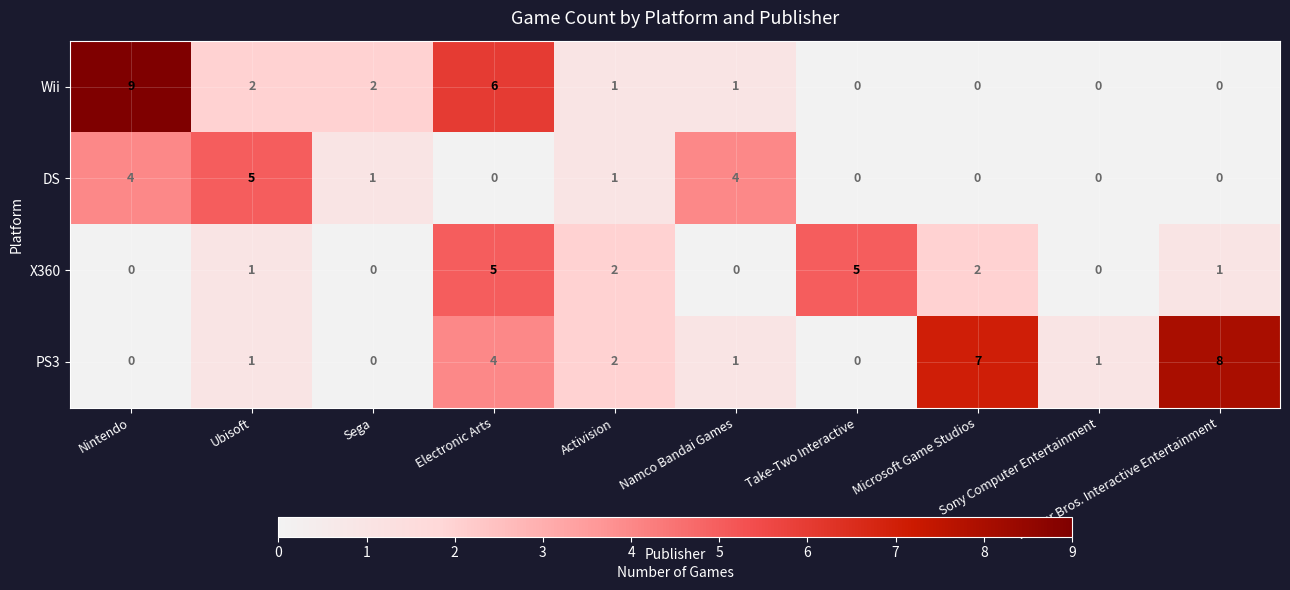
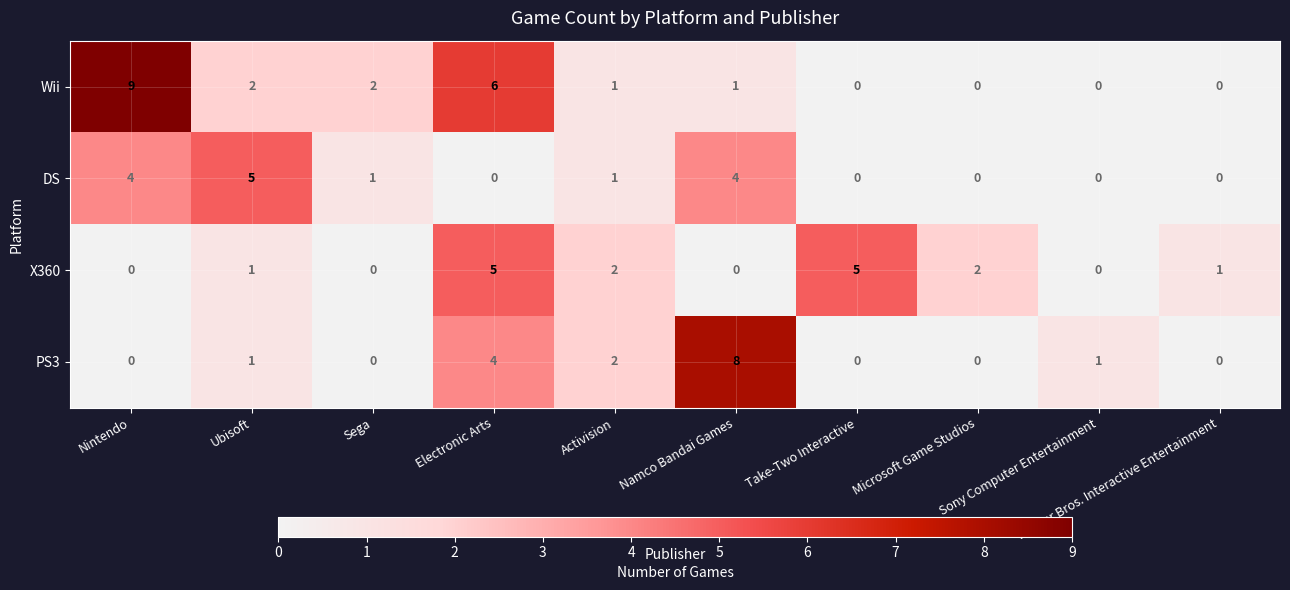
PS3, Namco Bandai Games: 1 -> 8
PS3, Microsoft Game Studios: 7 -> 0
PS3, Warner Bros. Interactive Entertainment: 8 -> 0
